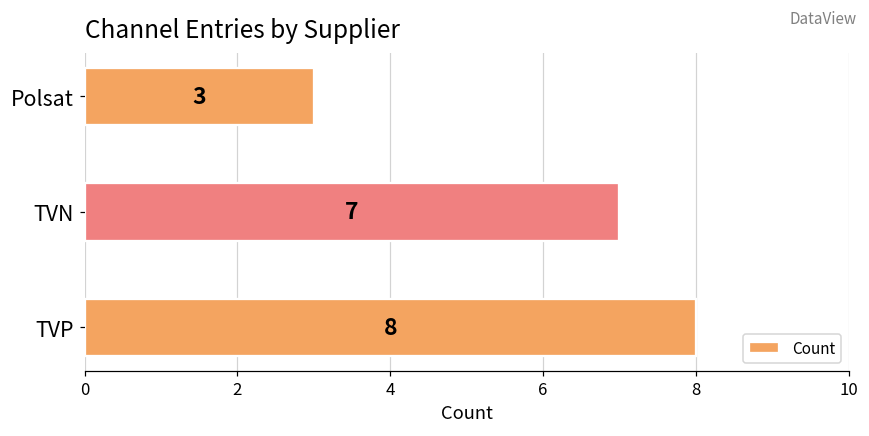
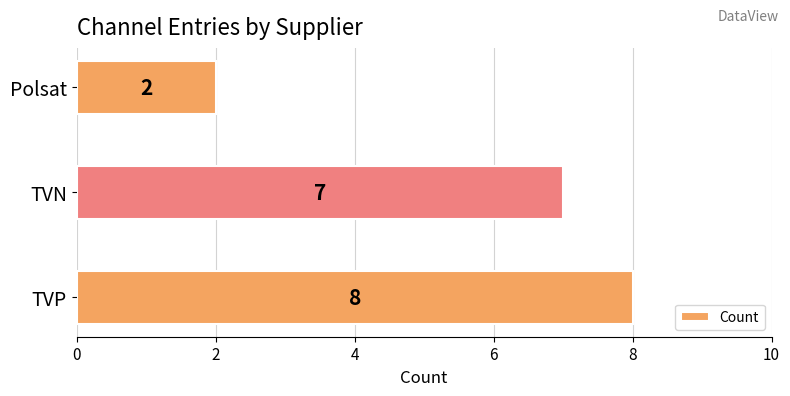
Polsat: 3 -> 2
